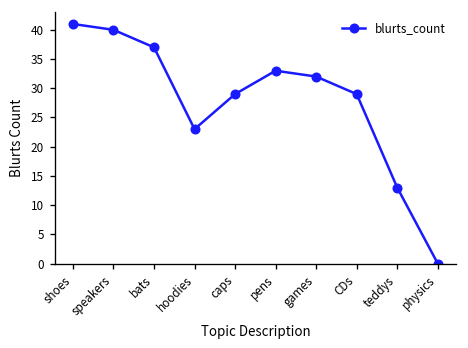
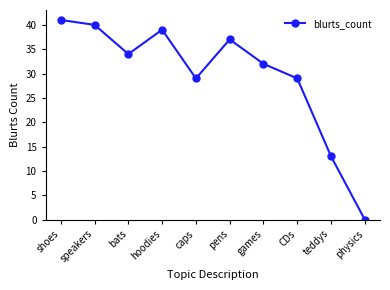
bats: 37 -> 34
hoodies: 23 -> 39
pens: 33 -> 37
